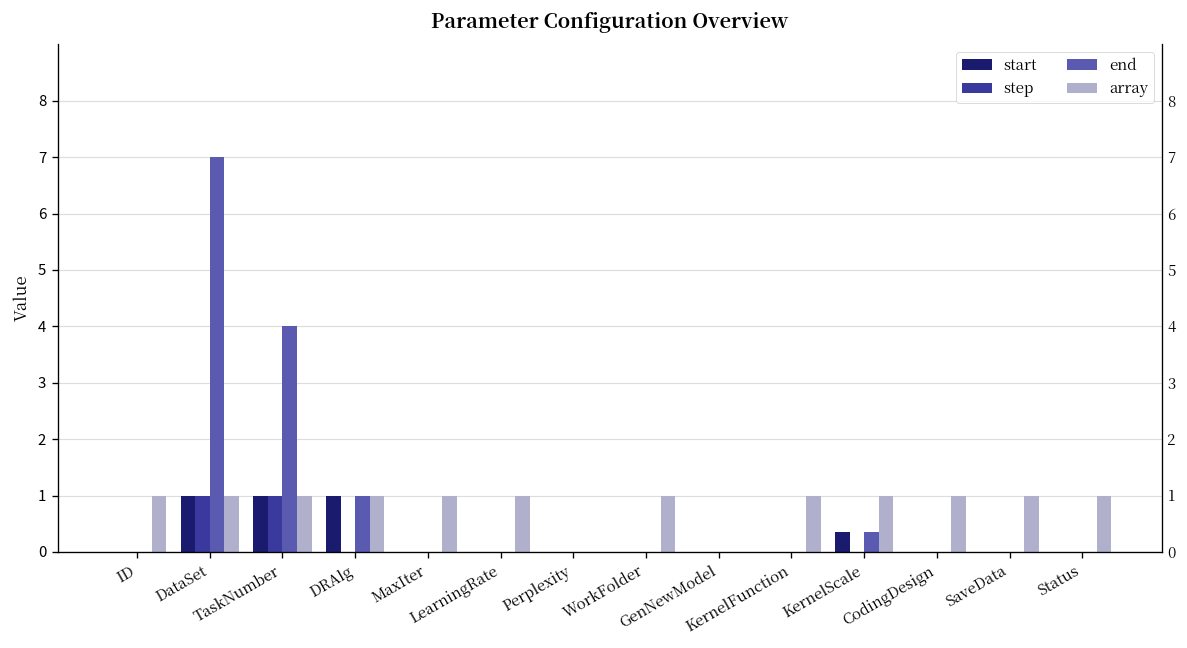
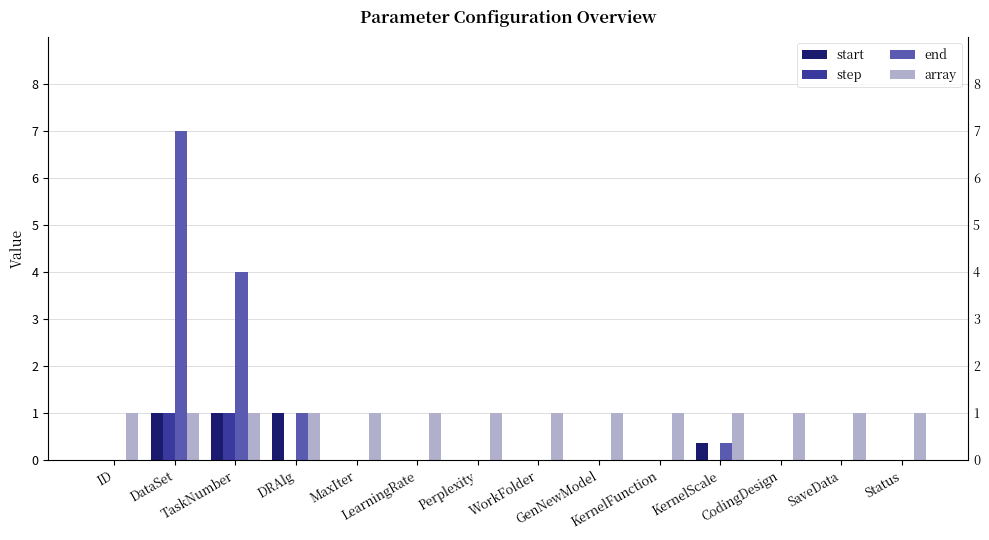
array, Perplexity: 0 -> 1
array, GenNewModel: 0 -> 1
